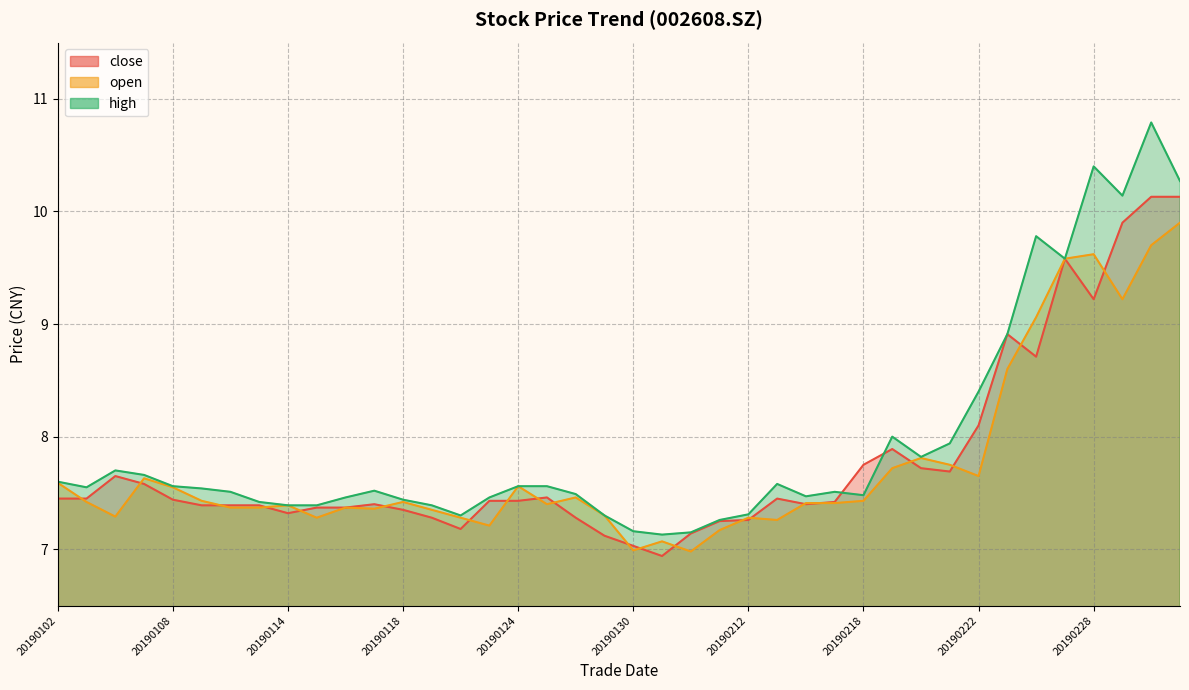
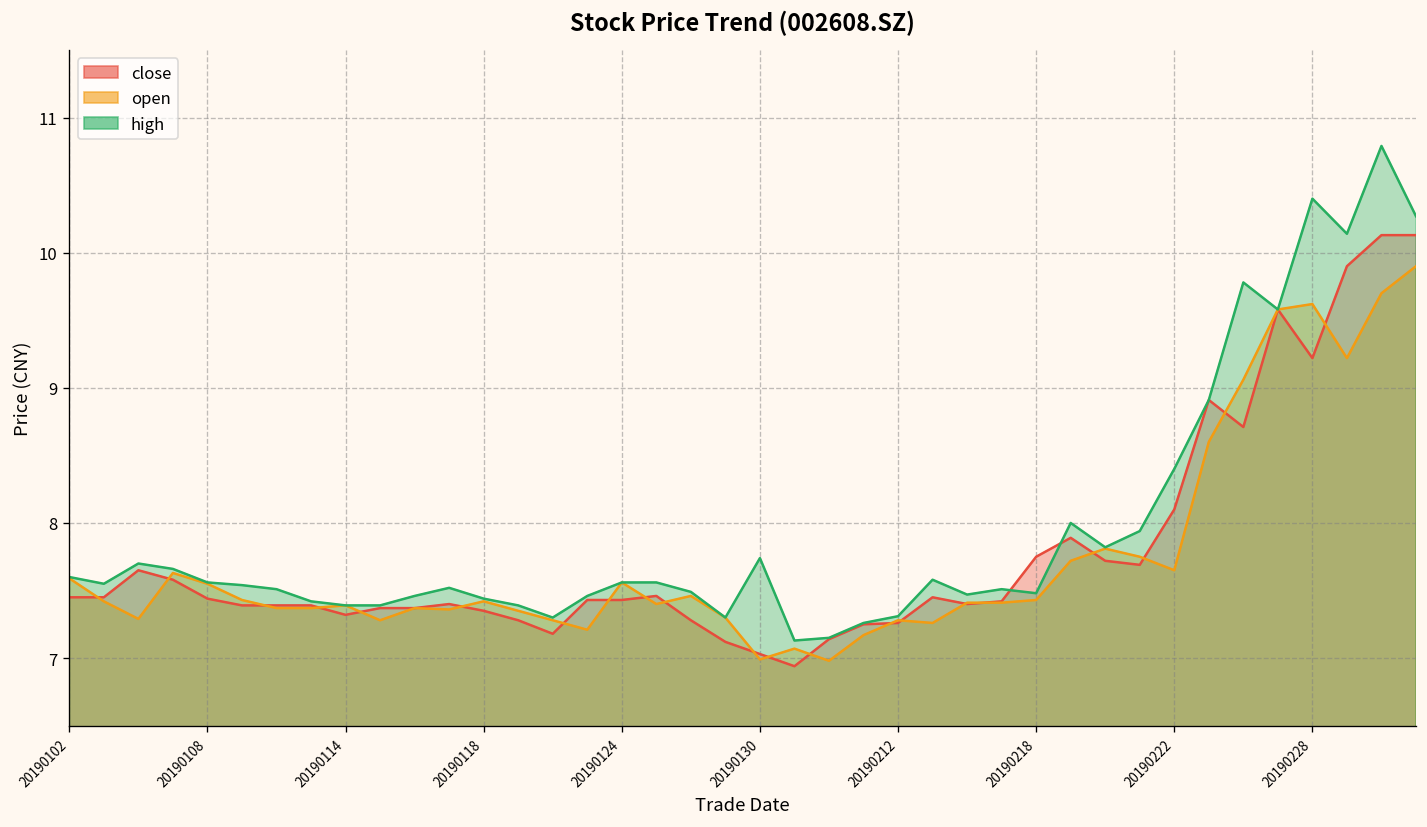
high, 20190130: 7.16 -> 7.74
